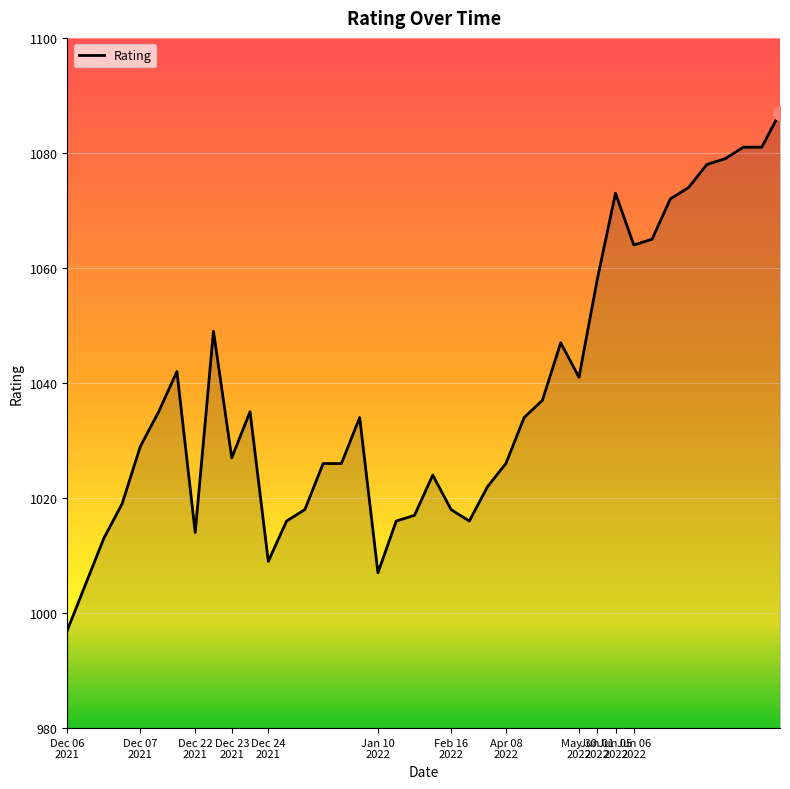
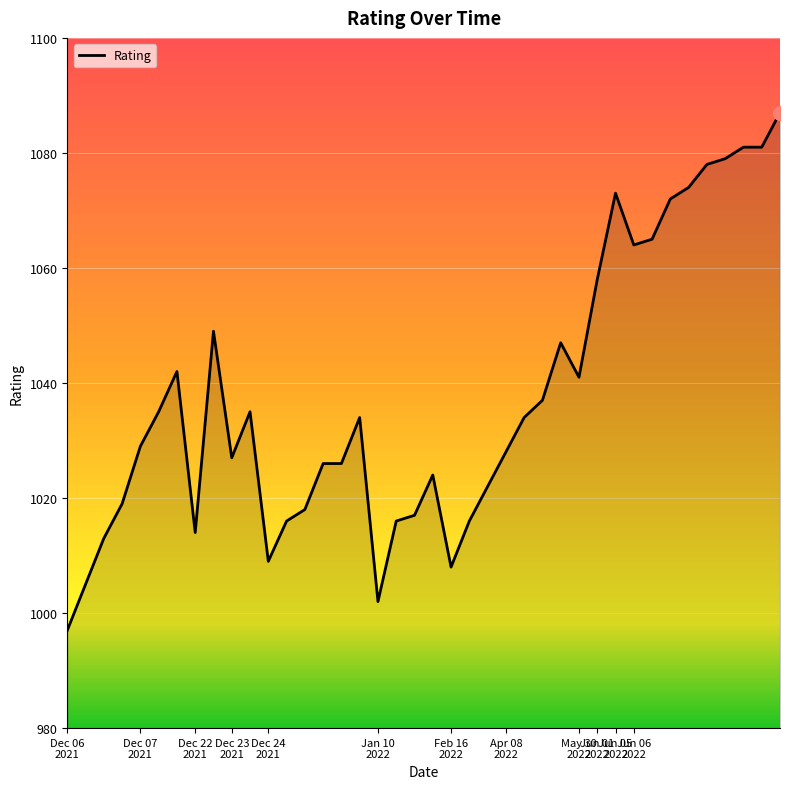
Rating, Jan 10 2022: 1007 -> 1002
Rating, Feb 16 2022: 1018 -> 1008
Rating, Apr 08 2022: 1026 -> 1028
